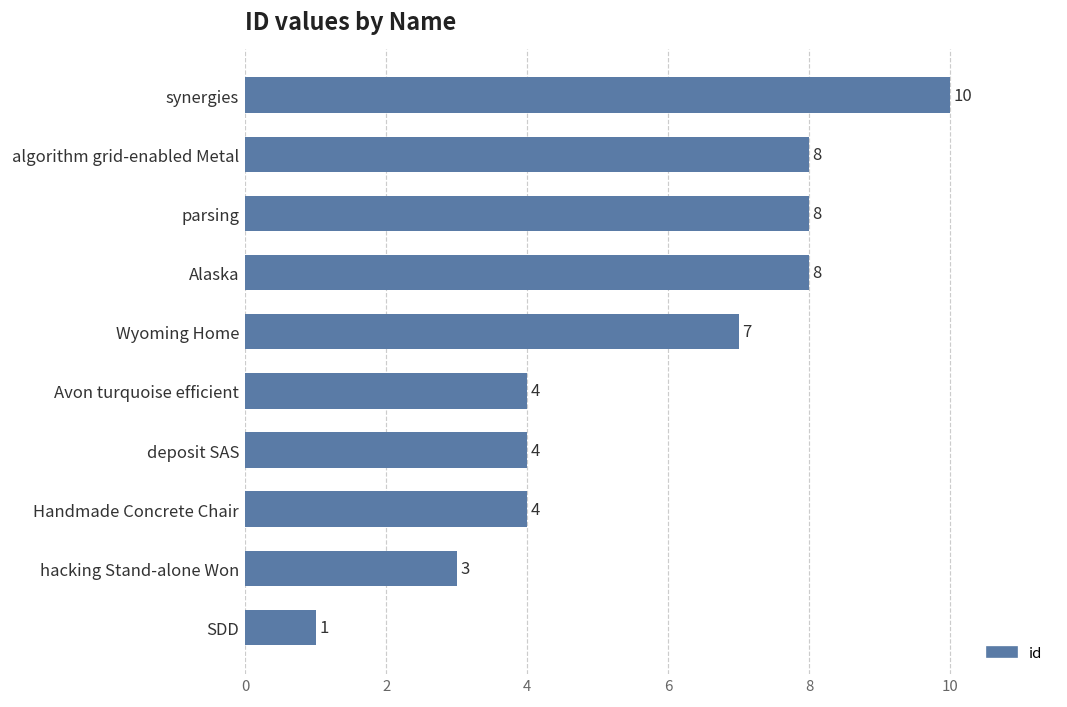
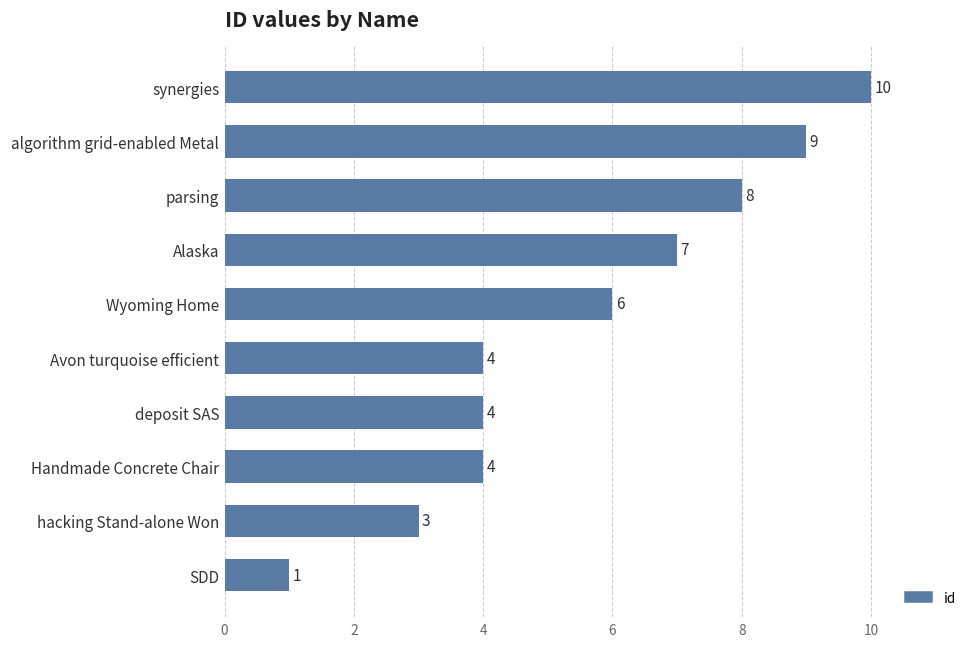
algorithm grid-enabled Metal: 8 -> 9
Alaska: 8 -> 7
Wyoming Home: 7 -> 6
